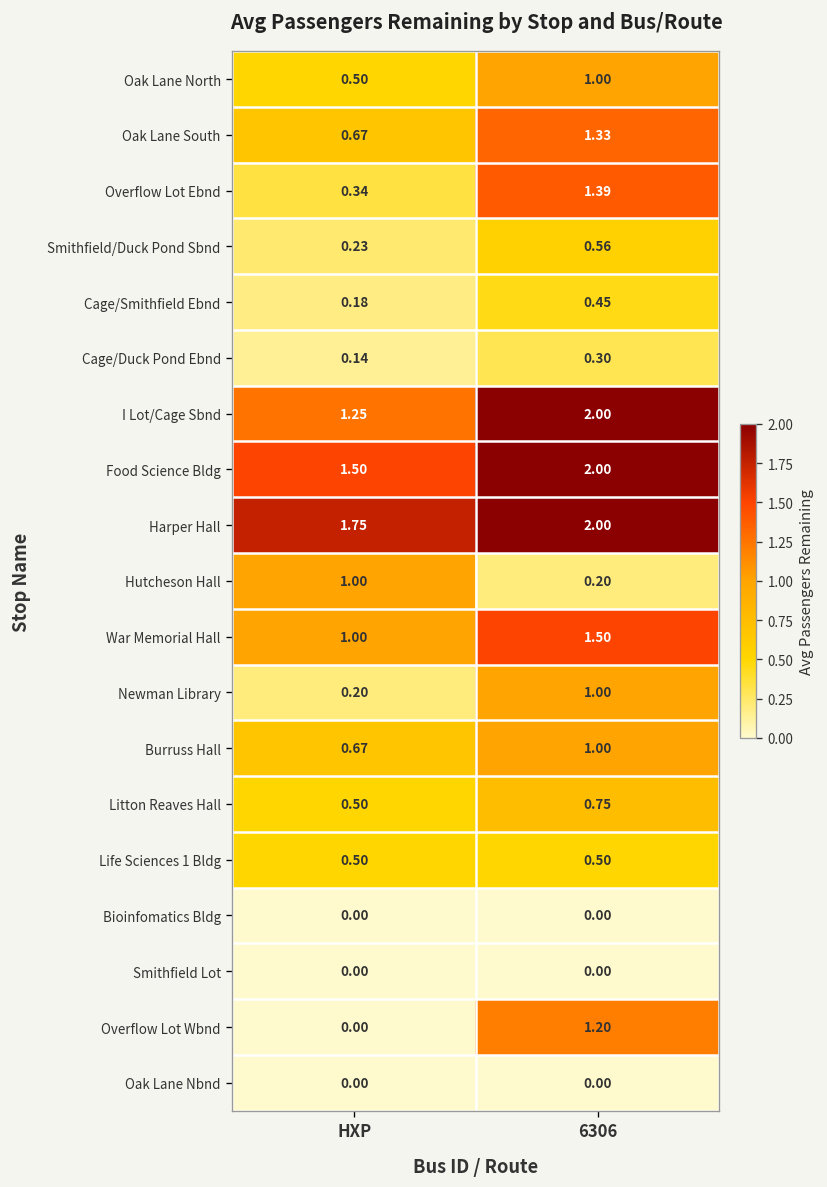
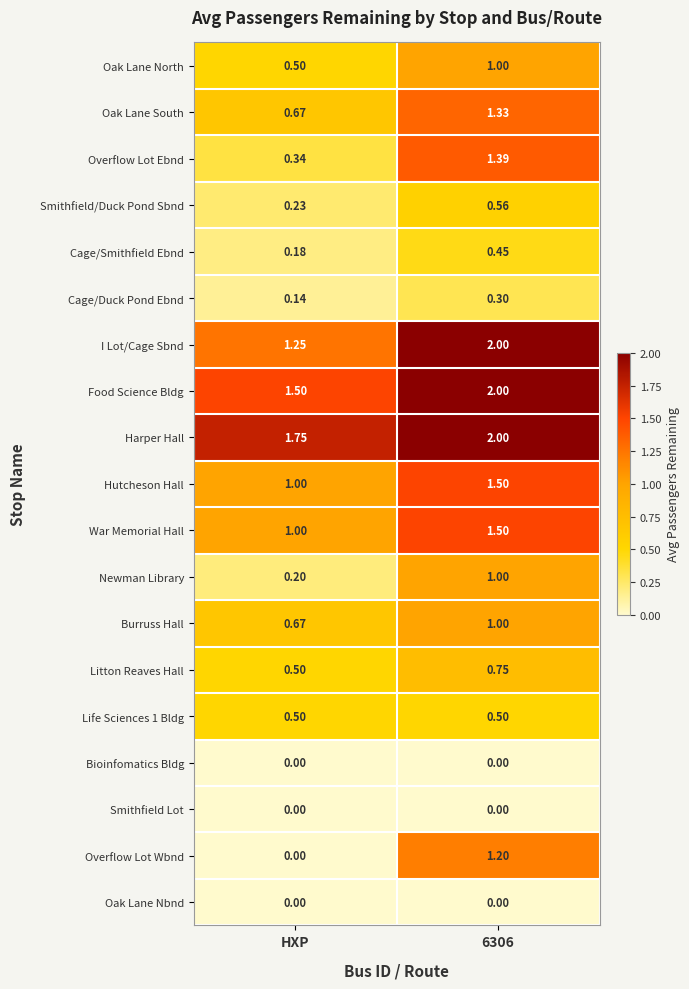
Hutcheson Hall, 6306: 0.20 -> 1.50
